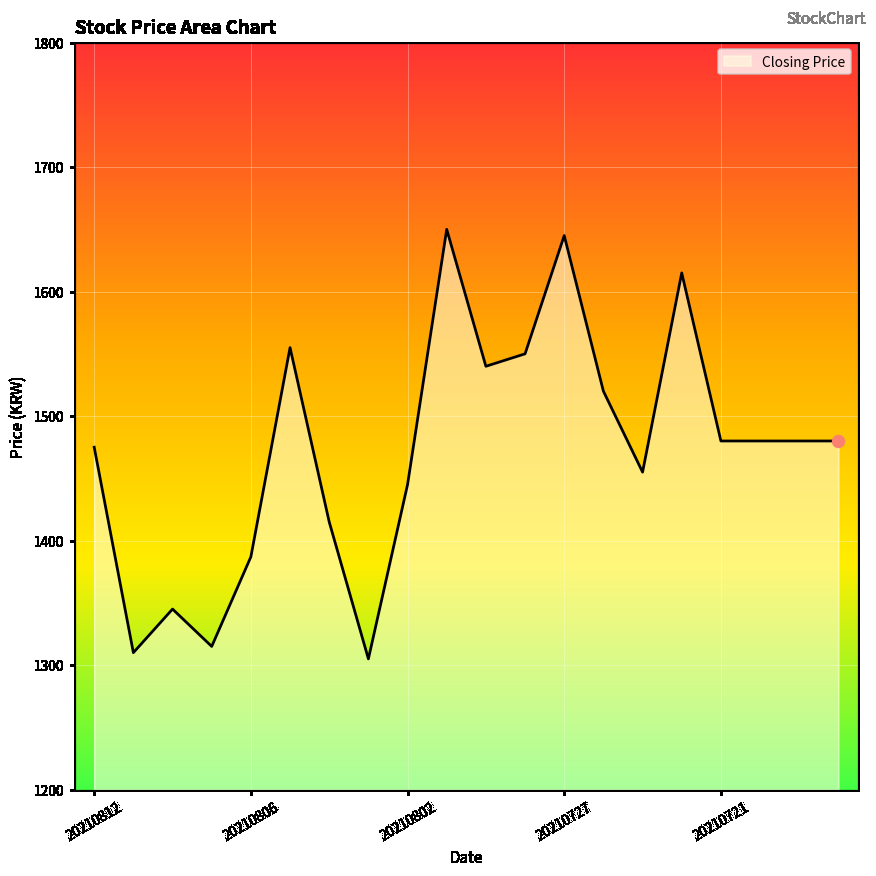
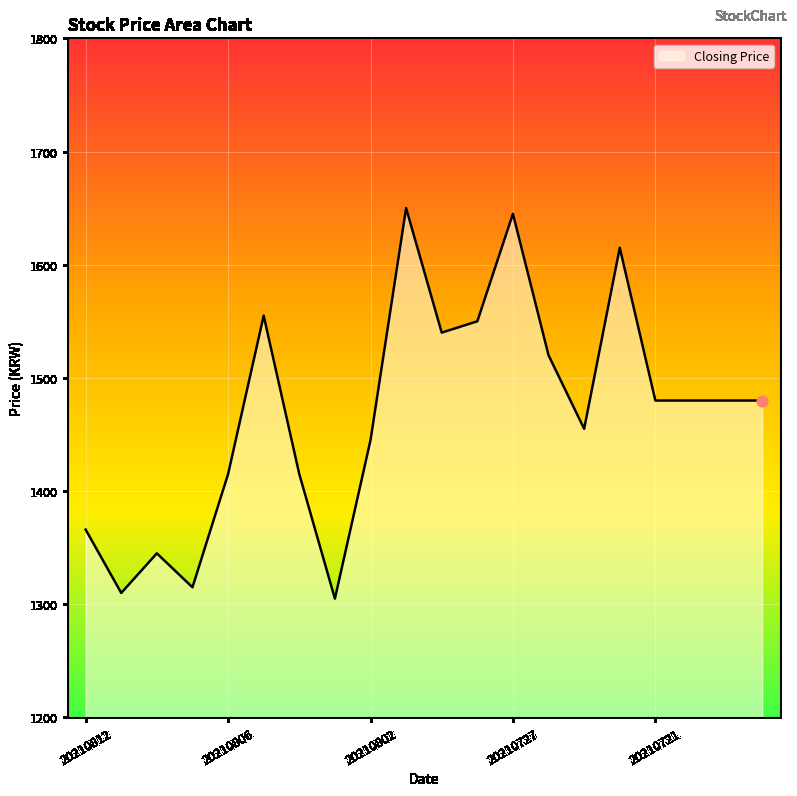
Closing Price, 20210812: 1475 -> 1366
Closing Price, 20210806: 1387 -> 1415
